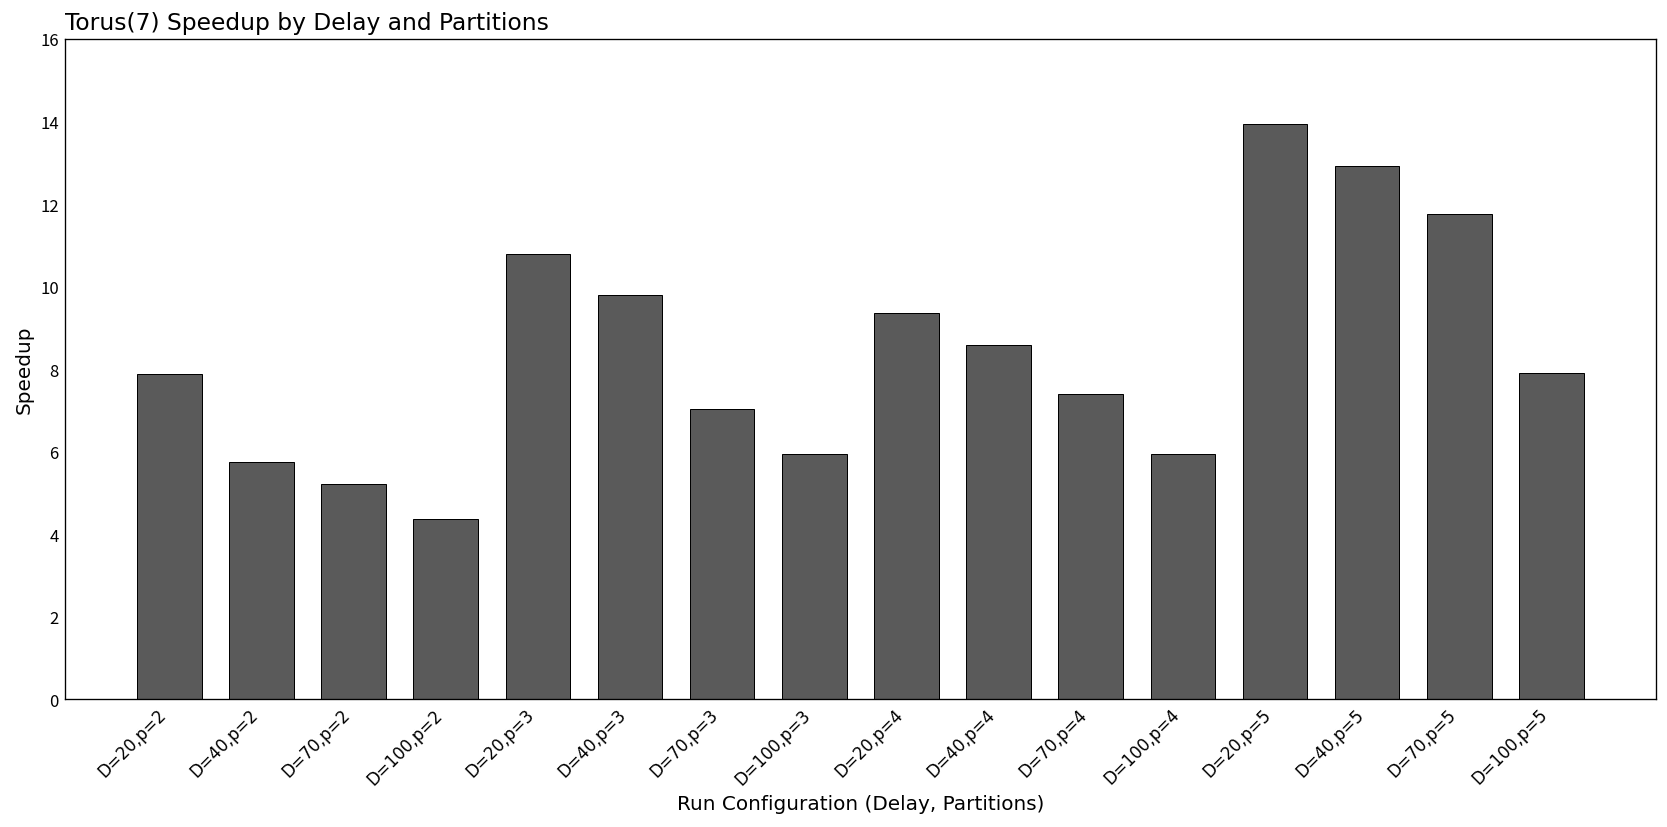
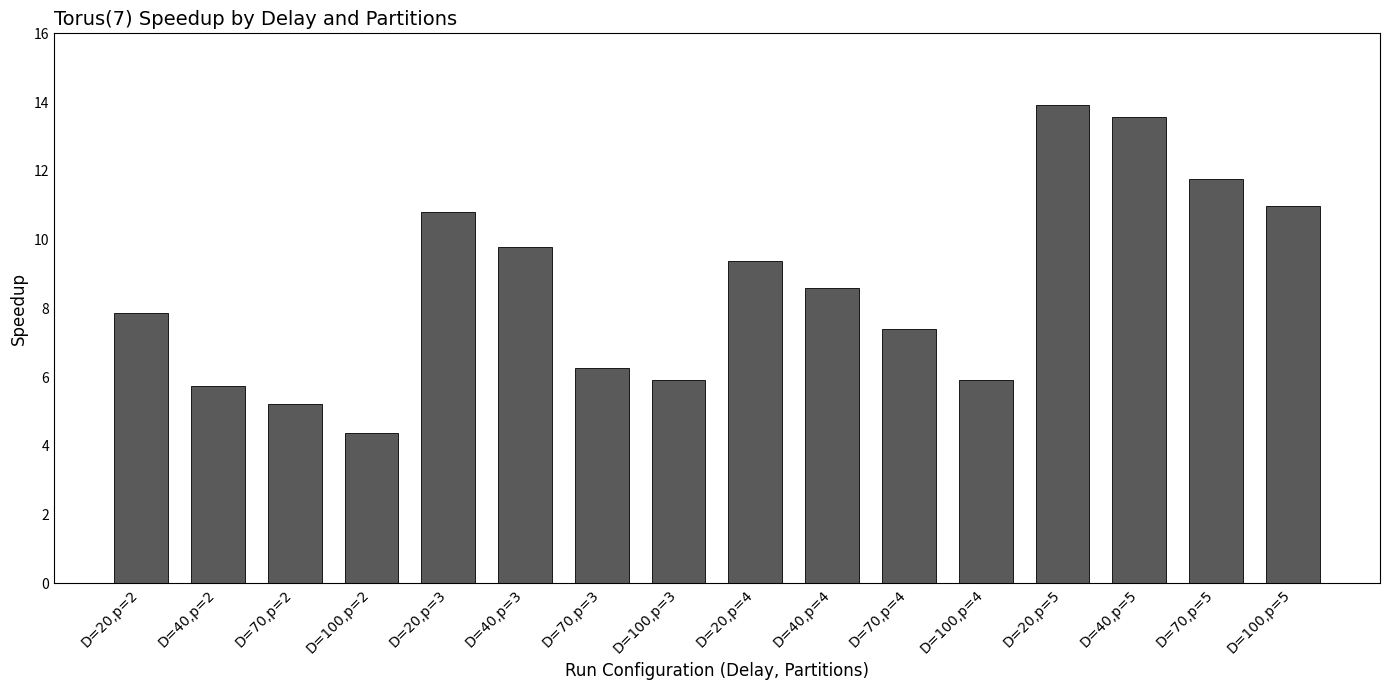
D=70,p=3: 7.0 -> 6.3
D=40,p=5: 12.9 -> 13.6
D=100,p=5: 7.9 -> 11.0
